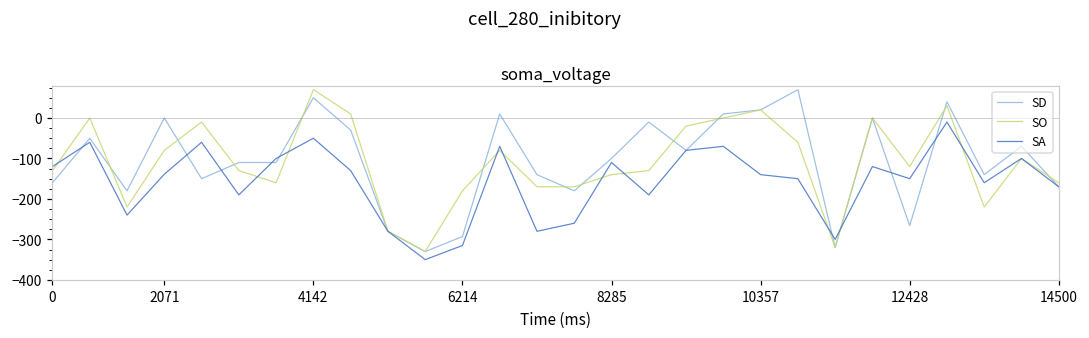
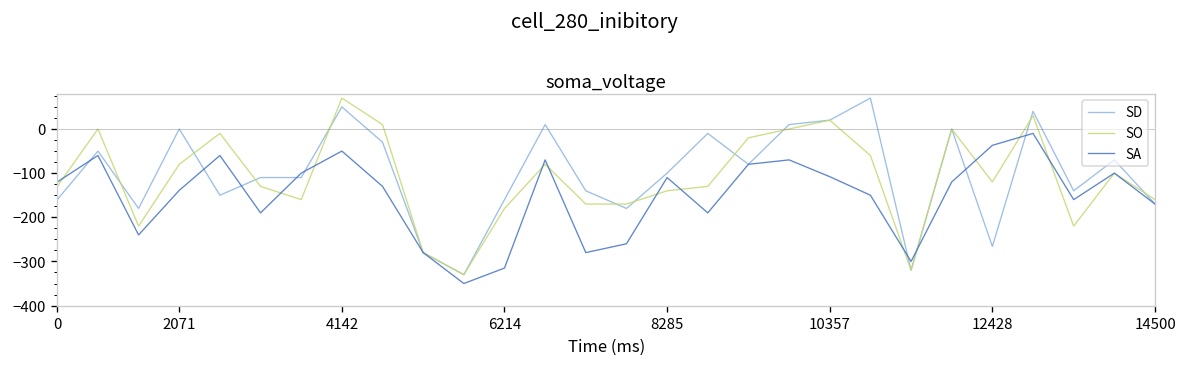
SD, 6214: -290 -> -160
SA, 10357: -140 -> -110
SA, 12428: -150 -> -40
